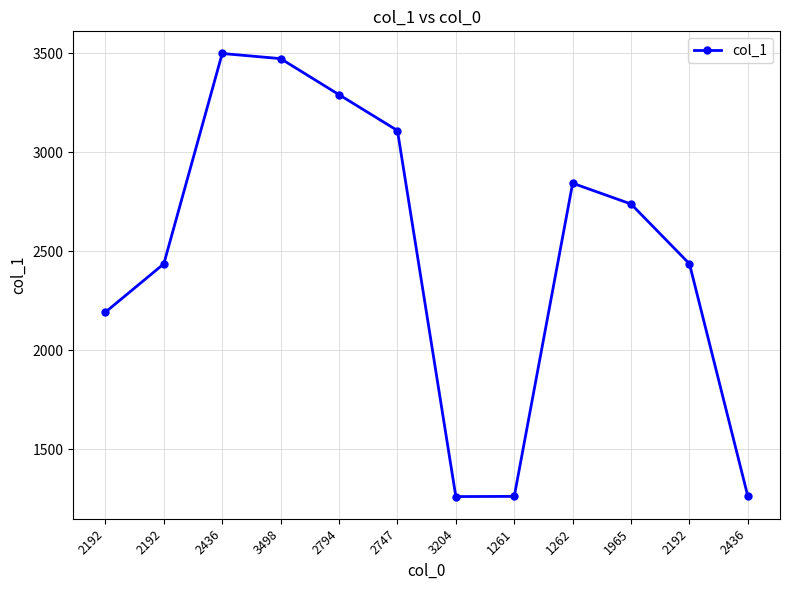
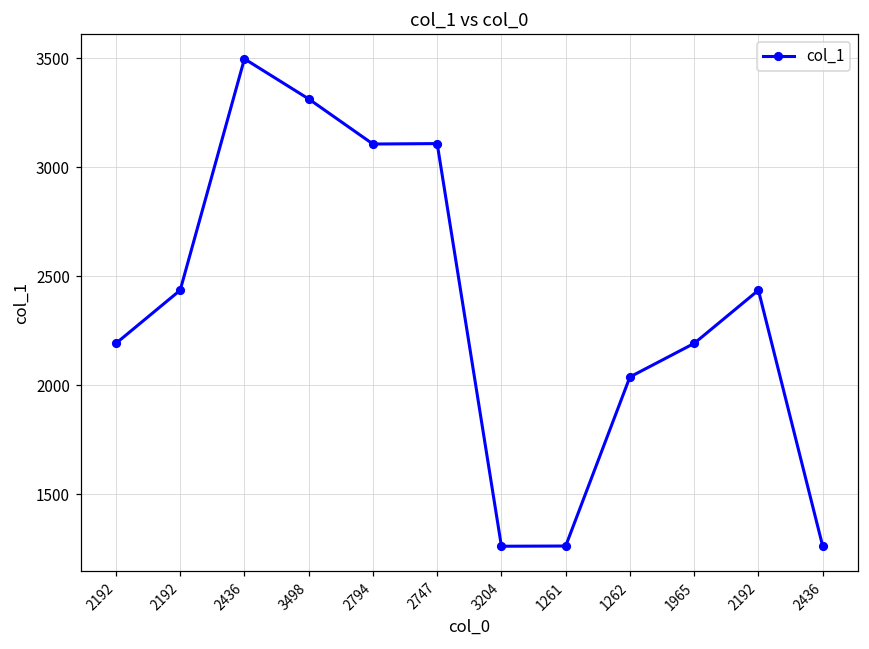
3498: 3470 -> 3310
2794: 3290 -> 3110
1262: 2840 -> 2040
1965: 2740 -> 2190
